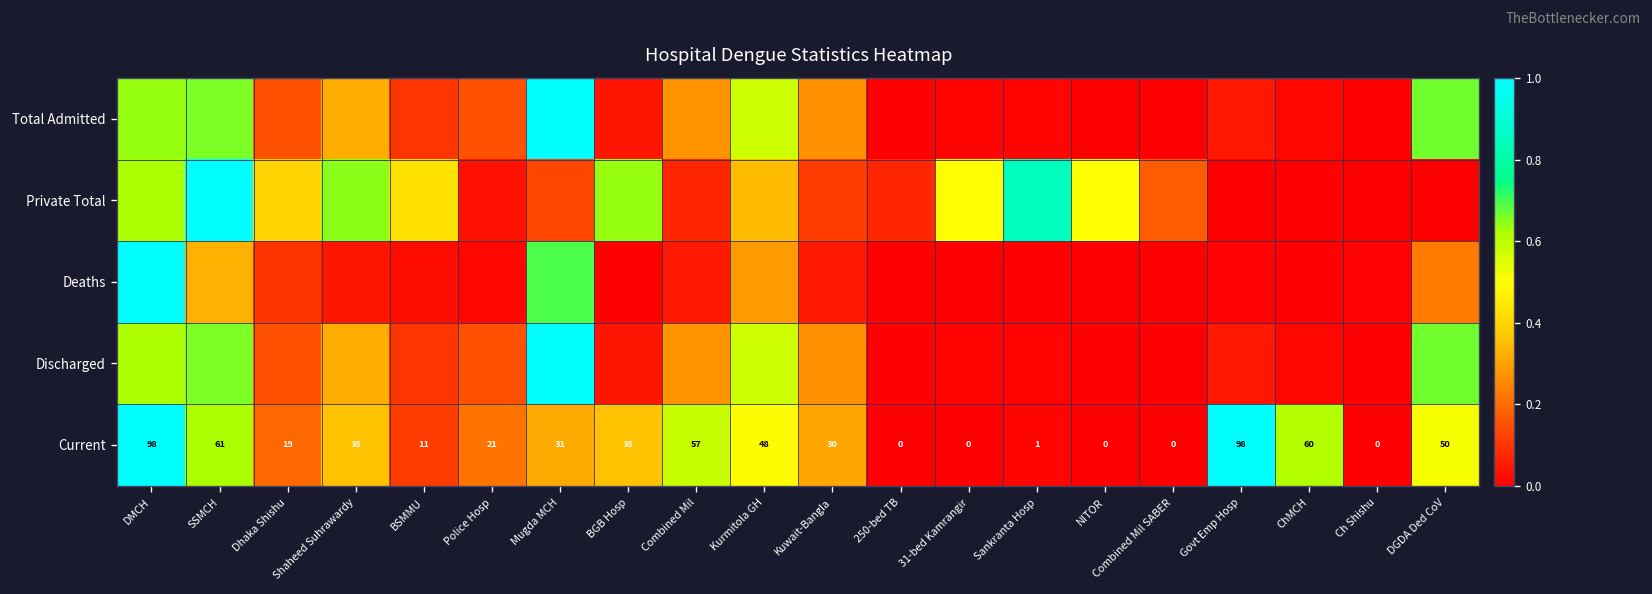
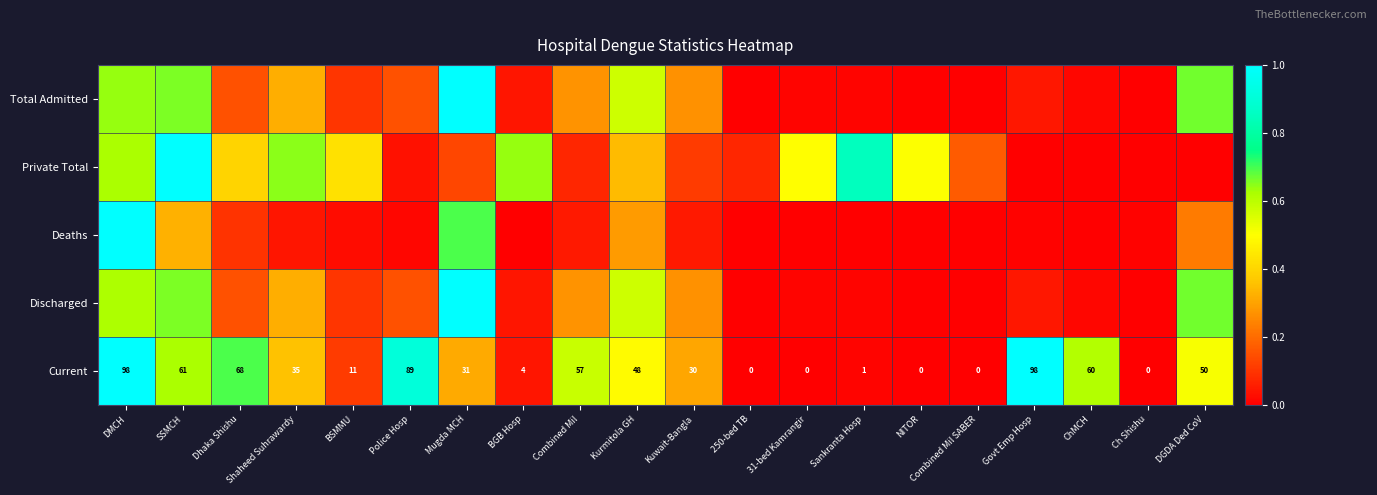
Current, Dhaka Shishu: 19 -> 68
Current, Police Hosp: 21 -> 89
Current, BGB Hosp: 35 -> 4
